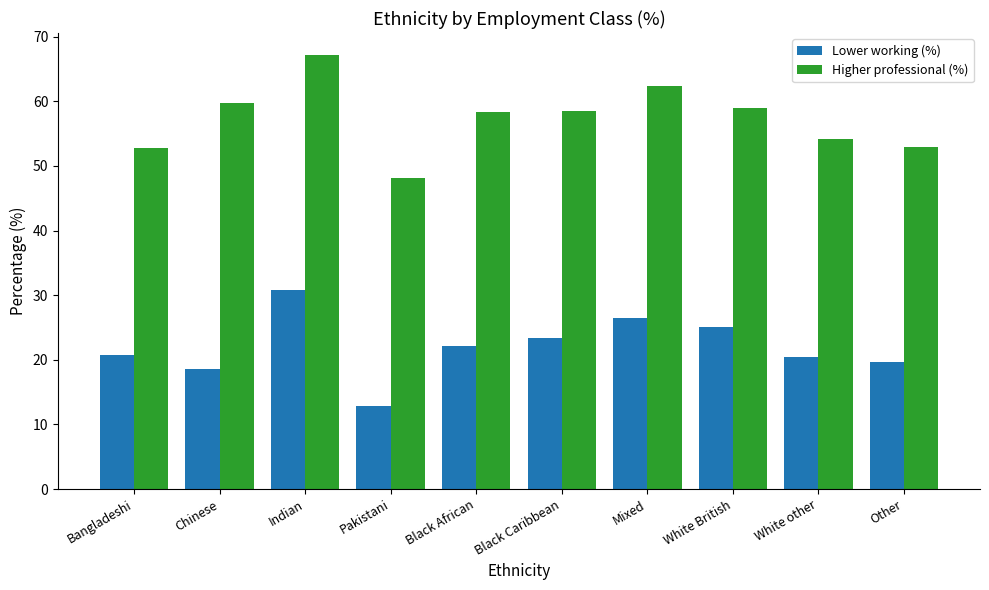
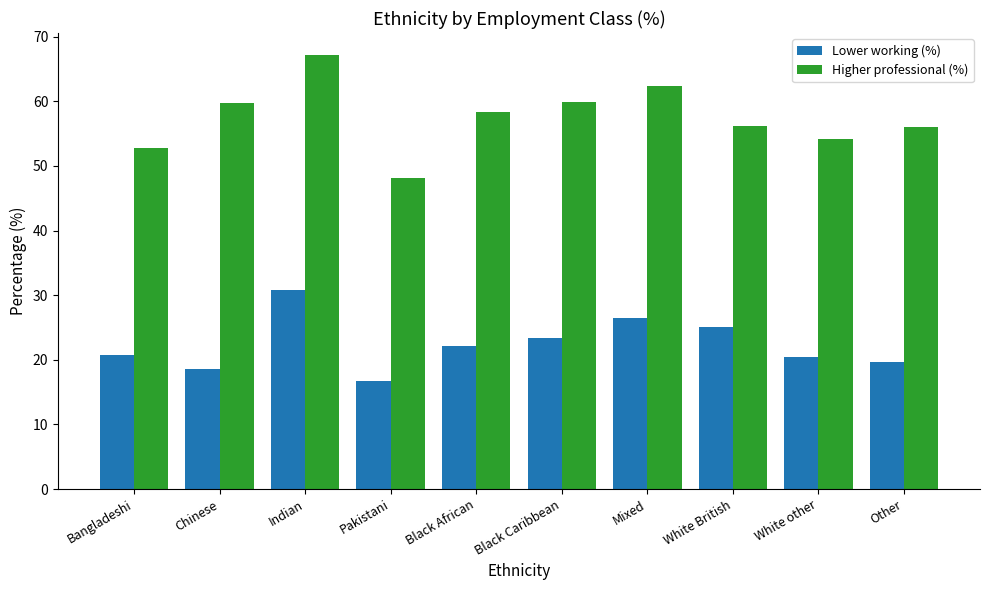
Lower working (%), Pakistani: 13 -> 17
Higher professional (%), Black Caribbean: 59 -> 60
Higher professional (%), White British: 59 -> 56
Higher professional (%), Other: 53 -> 56
